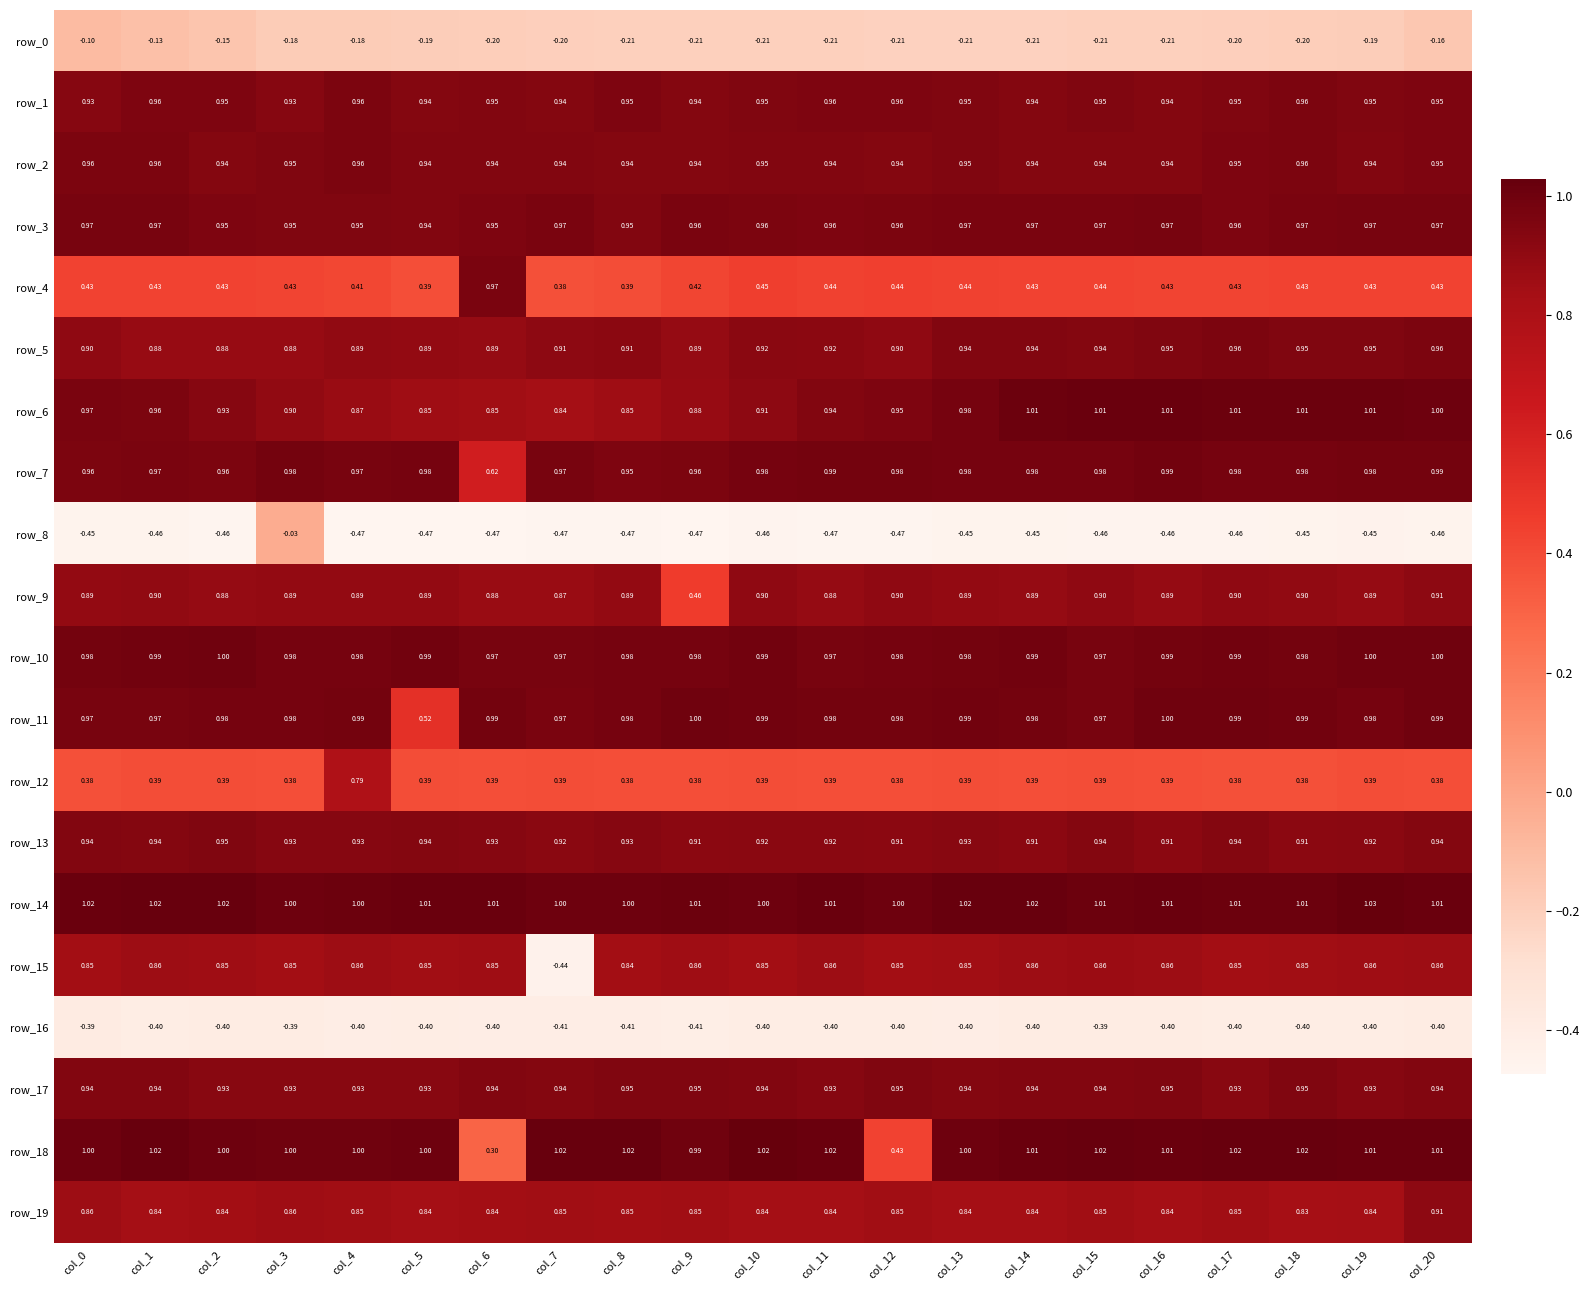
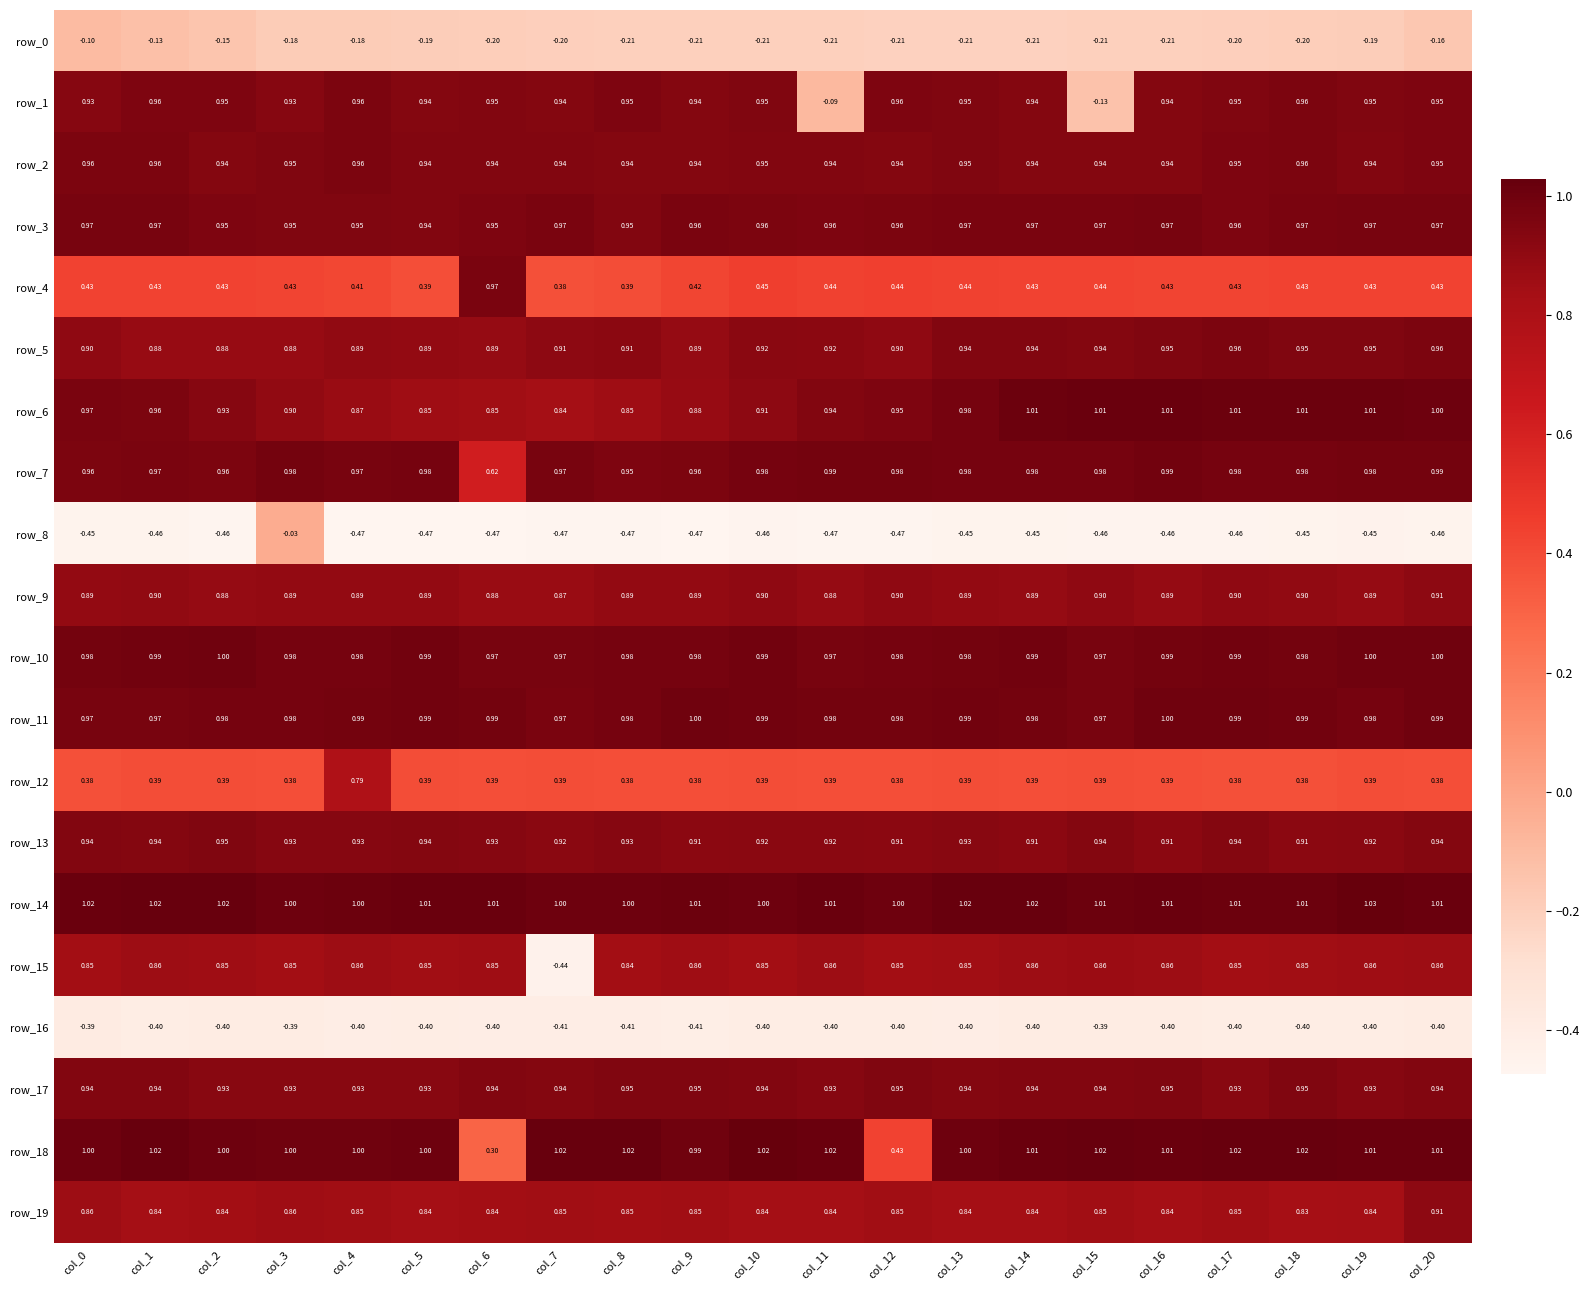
row_1, col_11: 0.96 -> -0.09
row_1, col_15: 0.95 -> -0.13
row_9, col_9: 0.46 -> 0.89
row_11, col_5: 0.52 -> 0.99
